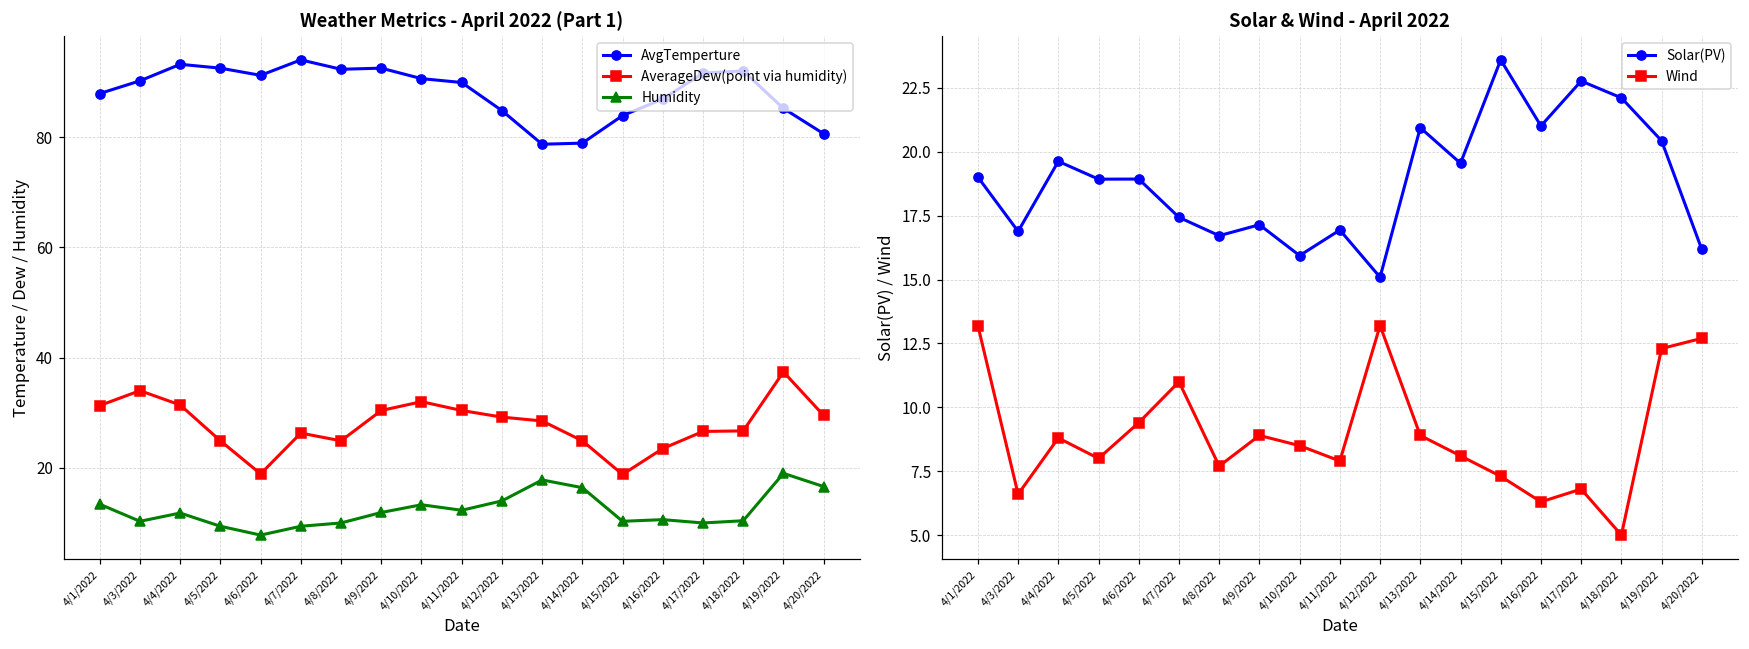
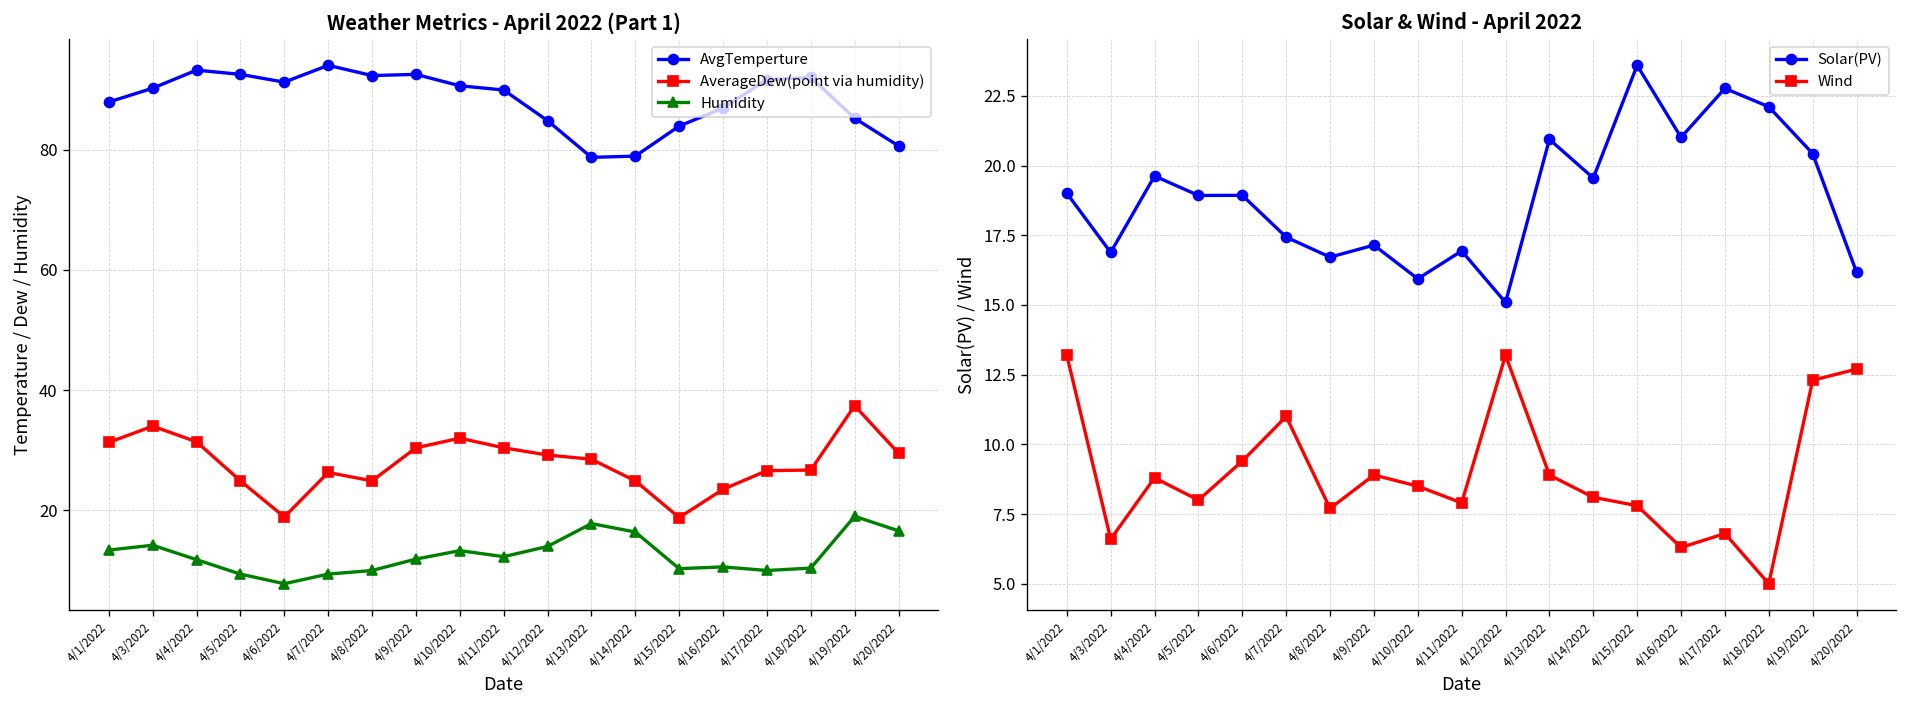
Weather Metrics - April 2022 (Part 1), Humidity, 4/3/2022: 10 -> 14
Solar & Wind - April 2022, Wind, 4/15/2022: 7.3 -> 7.8
